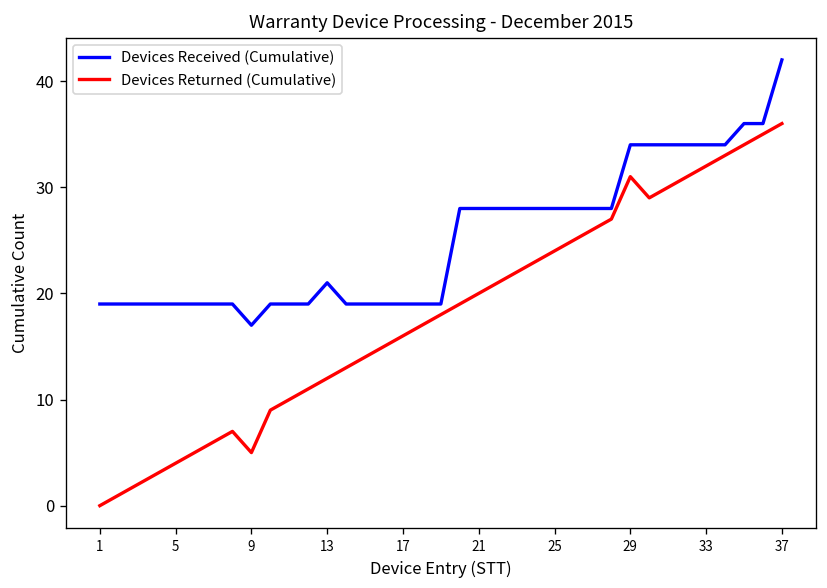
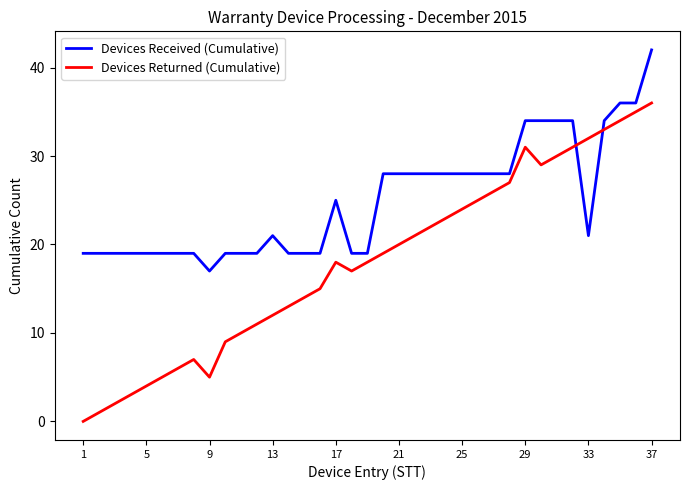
Devices Received (Cumulative), 17: 19 -> 25
Devices Returned (Cumulative), 17: 16 -> 18
Devices Received (Cumulative), 33: 34 -> 21
